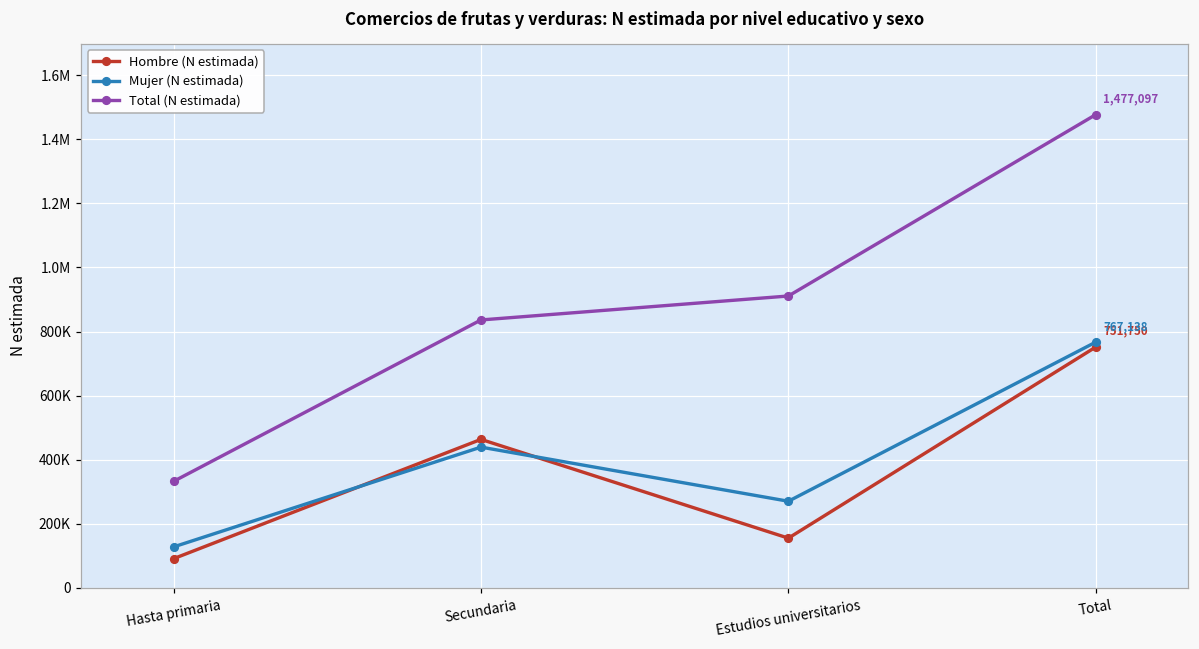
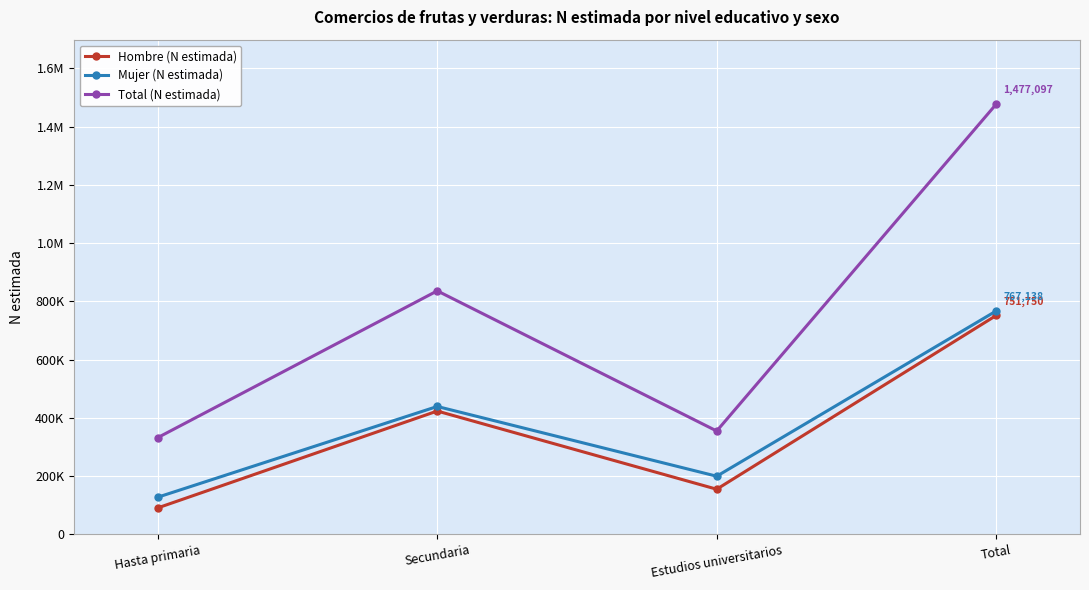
Hombre (N estimada), Secundaria: 460000 -> 420000
Mujer (N estimada), Estudios universitarios: 270000 -> 200000
Total (N estimada), Estudios universitarios: 910000 -> 360000
